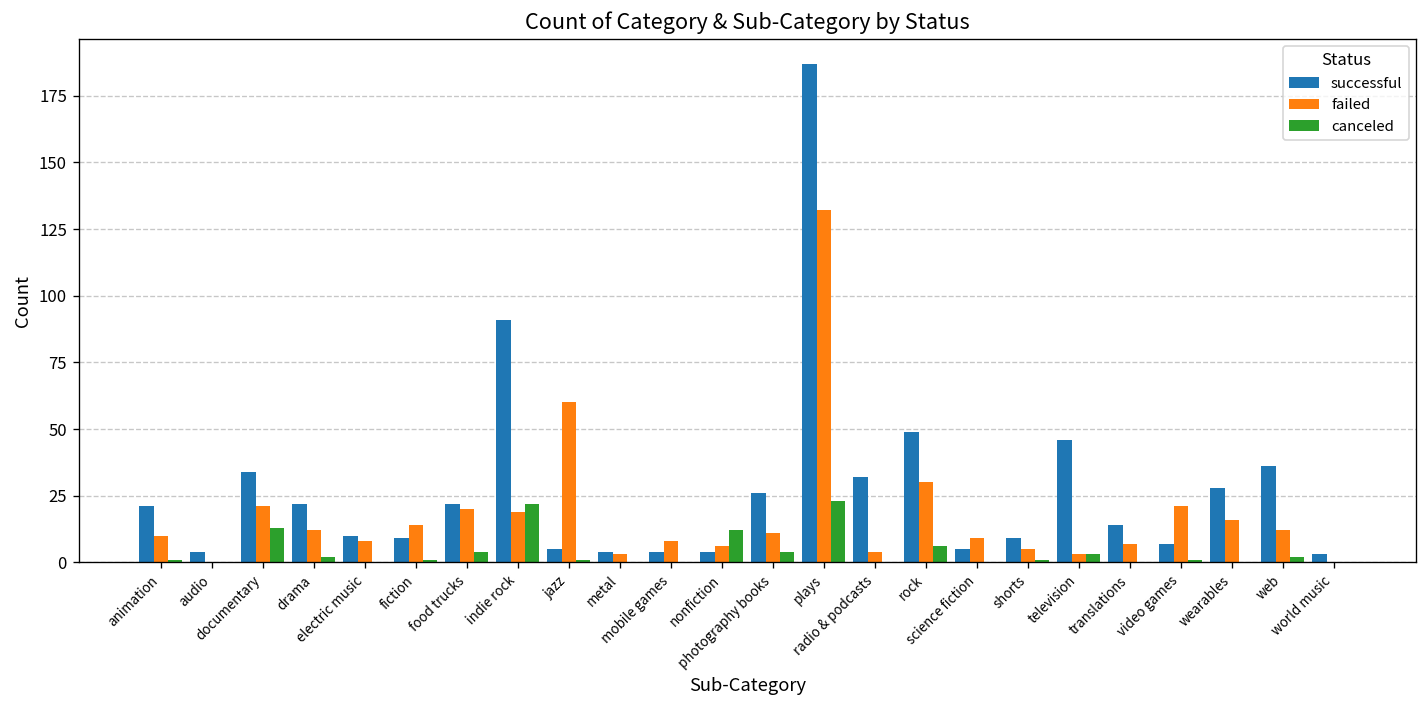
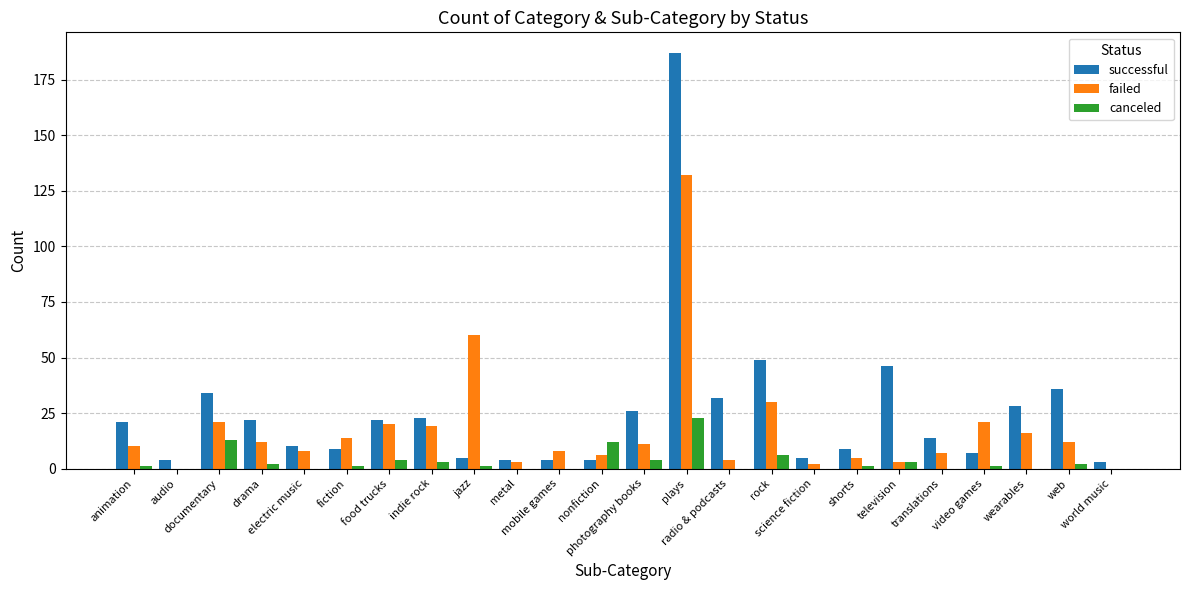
successful, indie rock: 91 -> 23
canceled, indie rock: 22 -> 3
failed, science fiction: 9 -> 2
